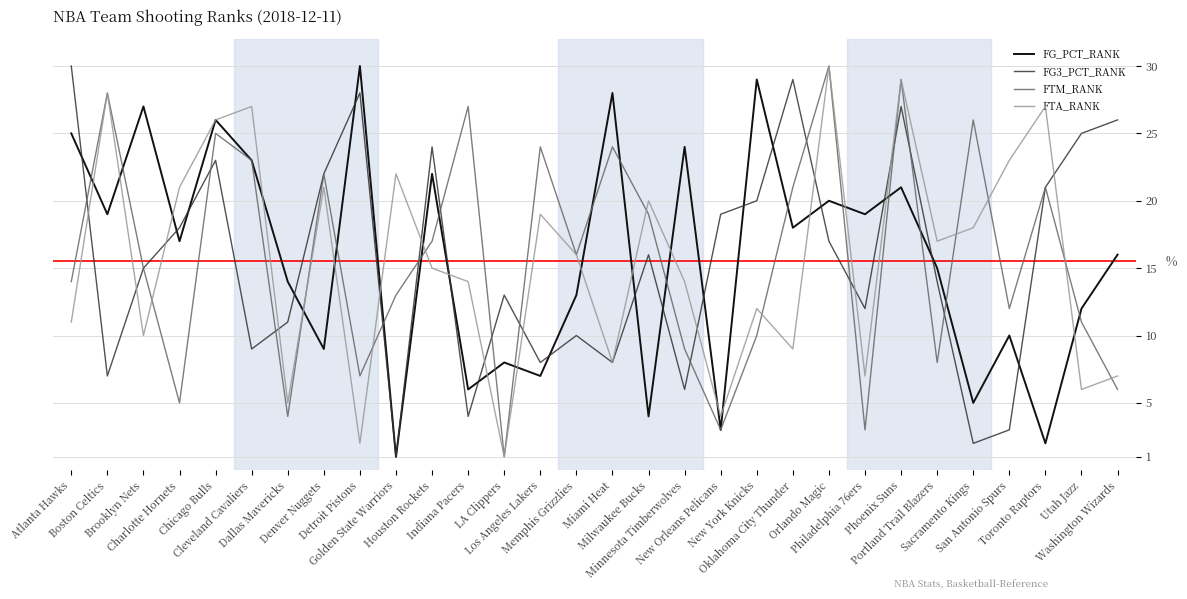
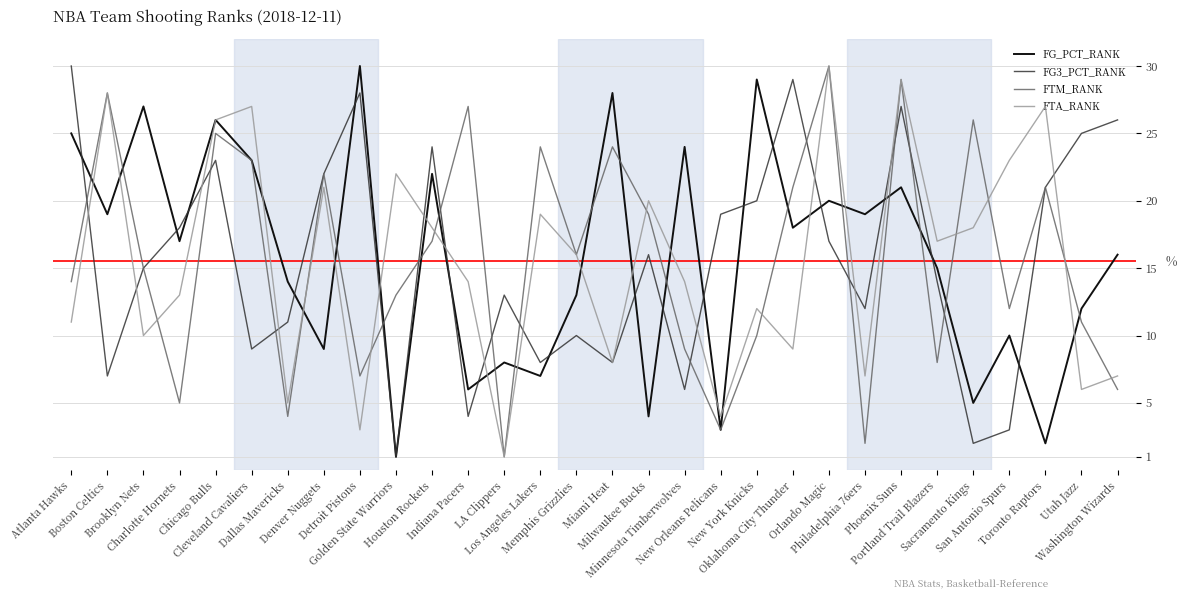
FTA_RANK, Charlotte Hornets: 21 -> 13
FTA_RANK, Detroit Pistons: 2 -> 3
FTA_RANK, Houston Rockets: 15 -> 18
FTM_RANK, Philadelphia 76ers: 3 -> 2
